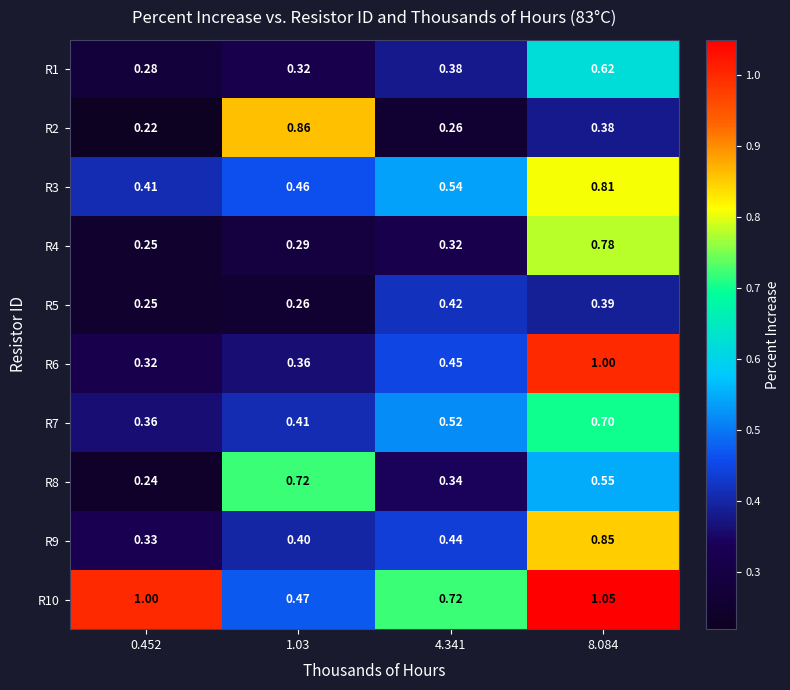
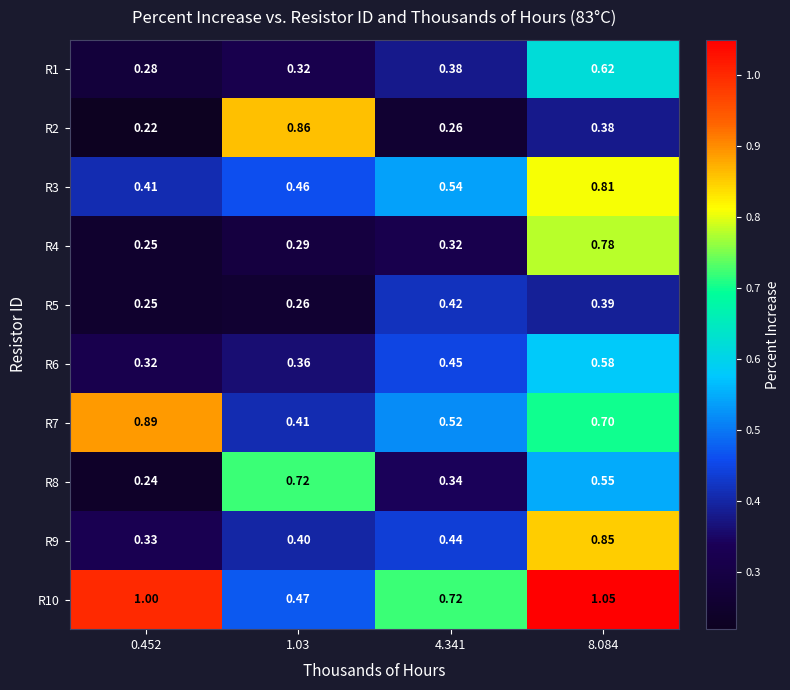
R6, 8.084: 1.00 -> 0.58
R7, 0.452: 0.36 -> 0.89
